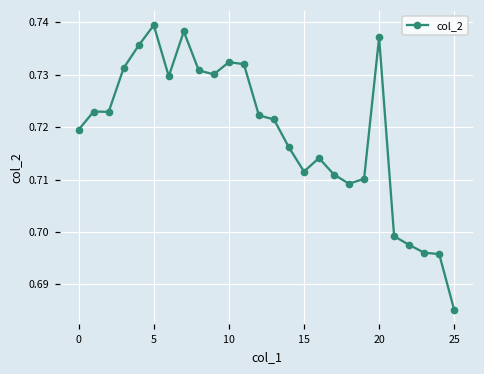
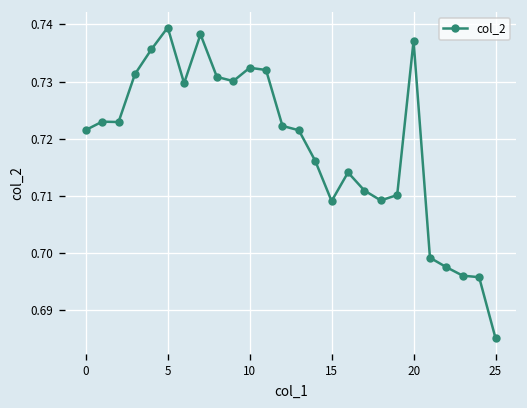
0: 0.719 -> 0.722
15: 0.712 -> 0.709
